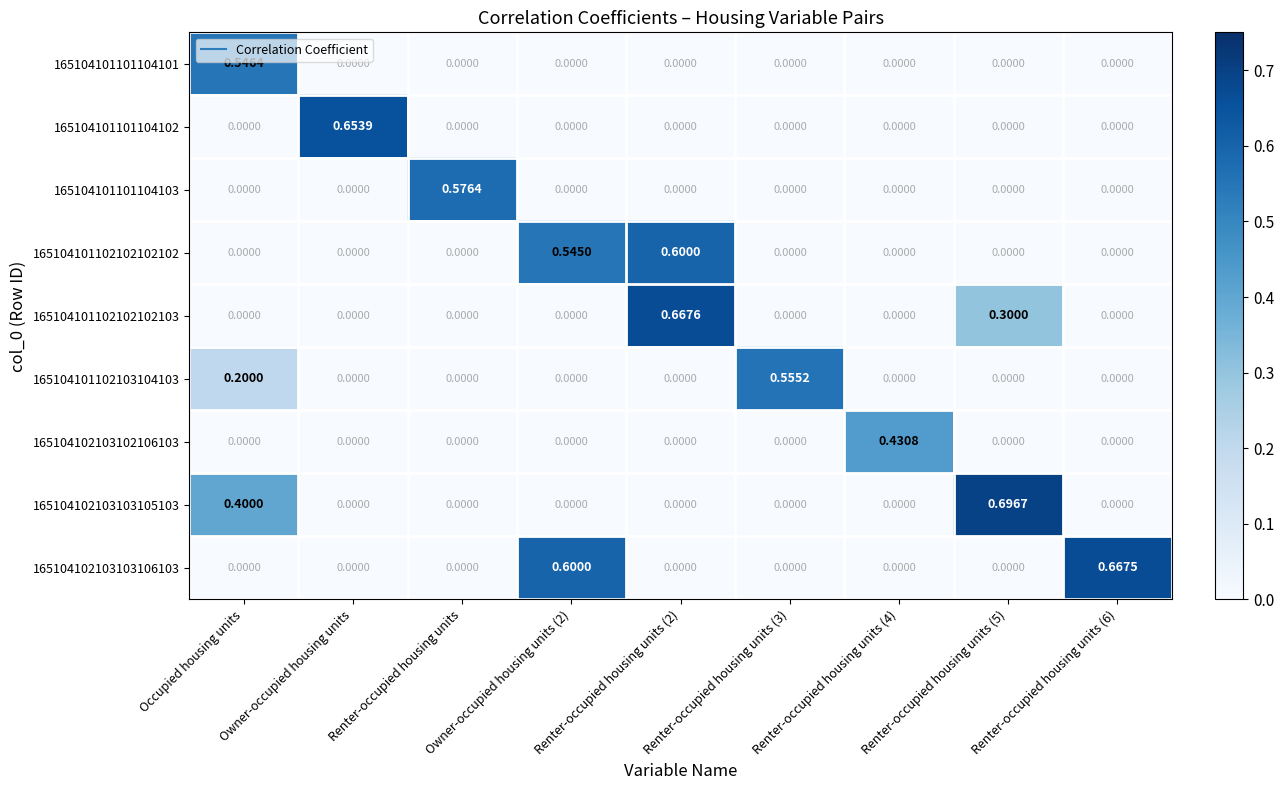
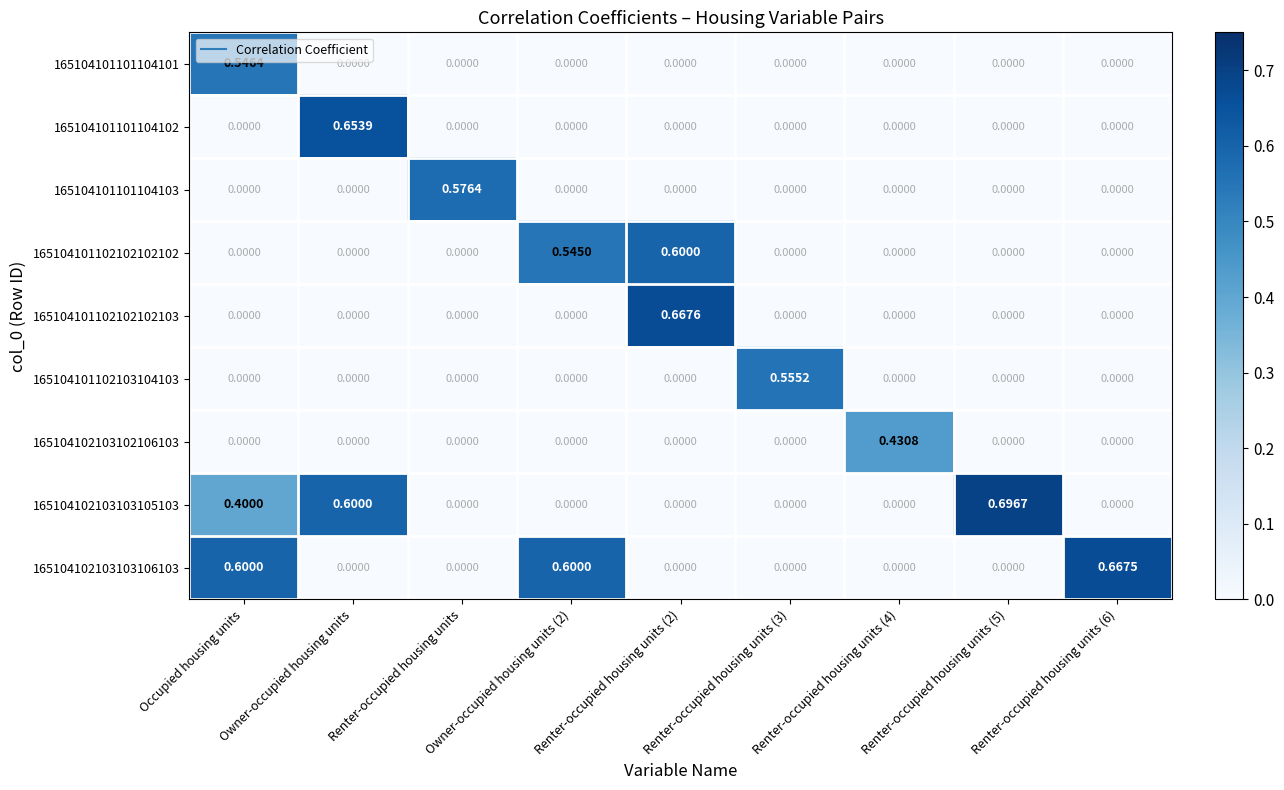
165104101102102102103, Renter-occupied housing units (5): 0.3000 -> 0.0000
165104101102103104103, Occupied housing units: 0.2000 -> 0.0000
165104102103103105103, Owner-occupied housing units: 0.0000 -> 0.6000
165104102103103106103, Occupied housing units: 0.0000 -> 0.6000
